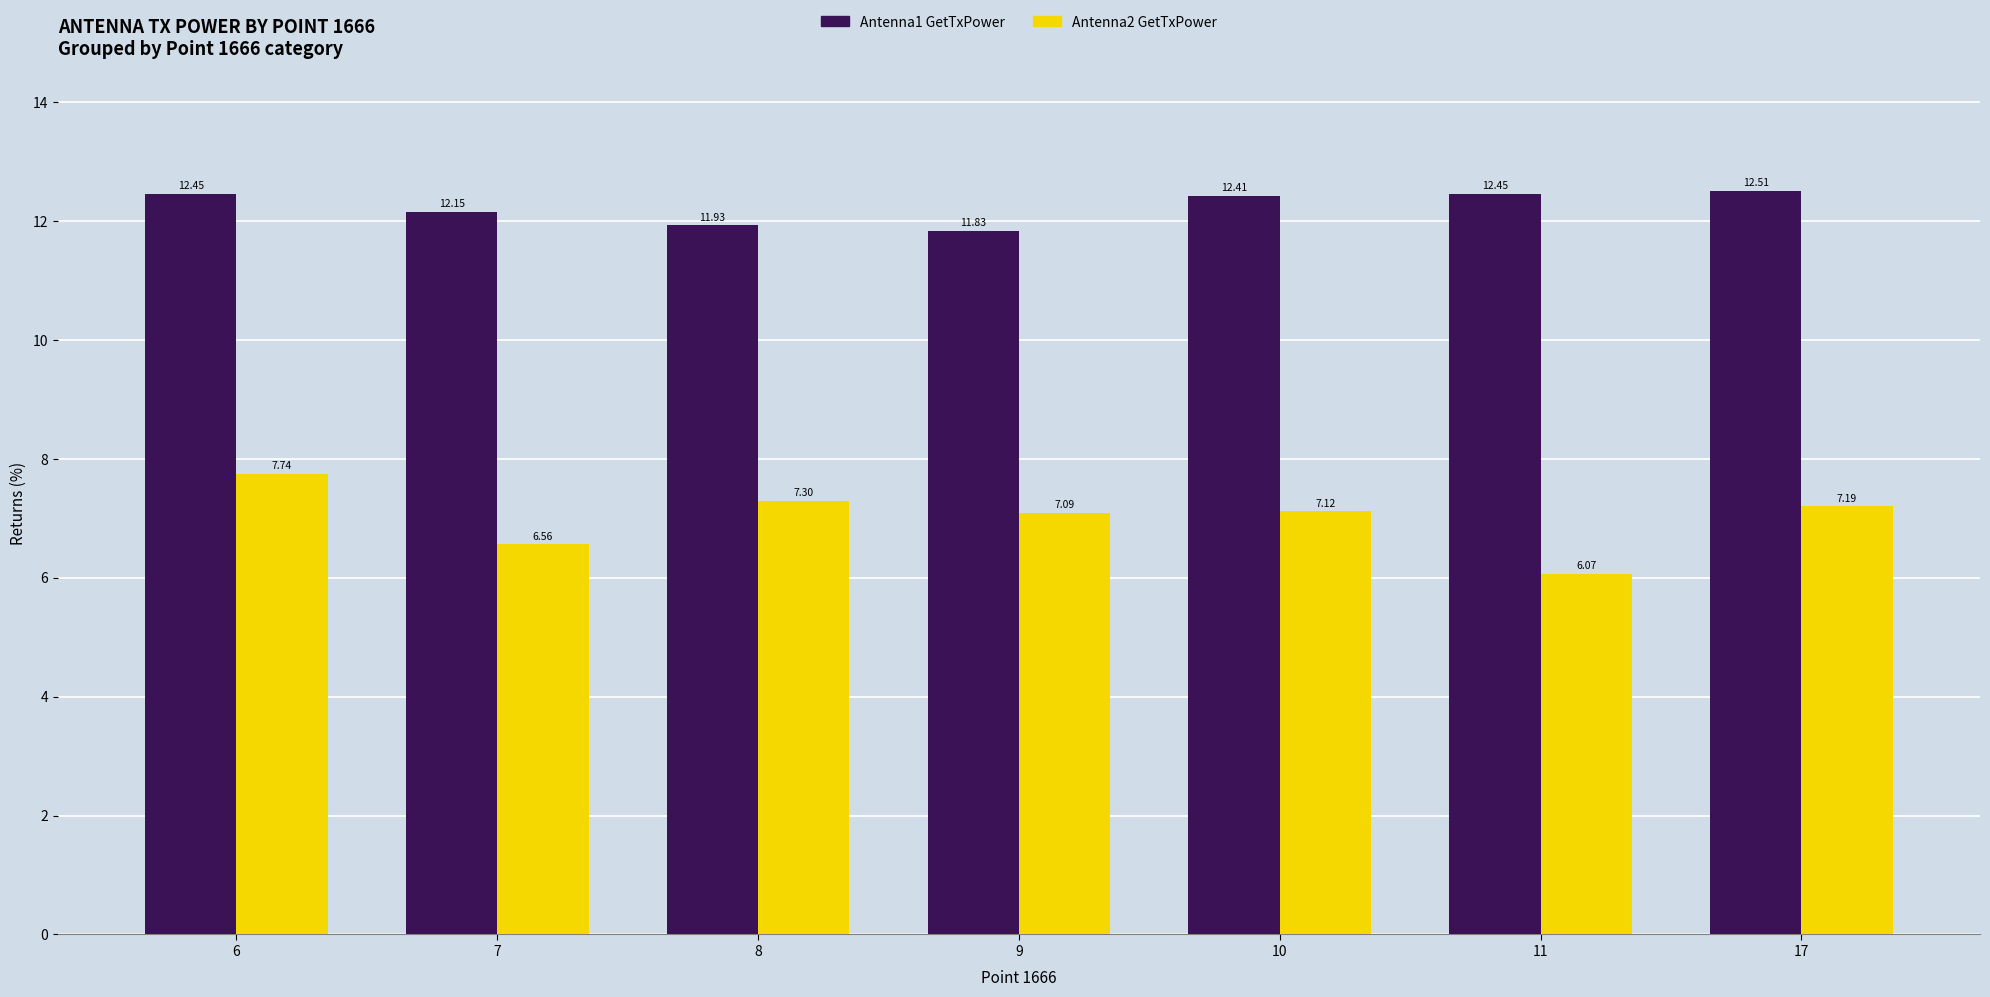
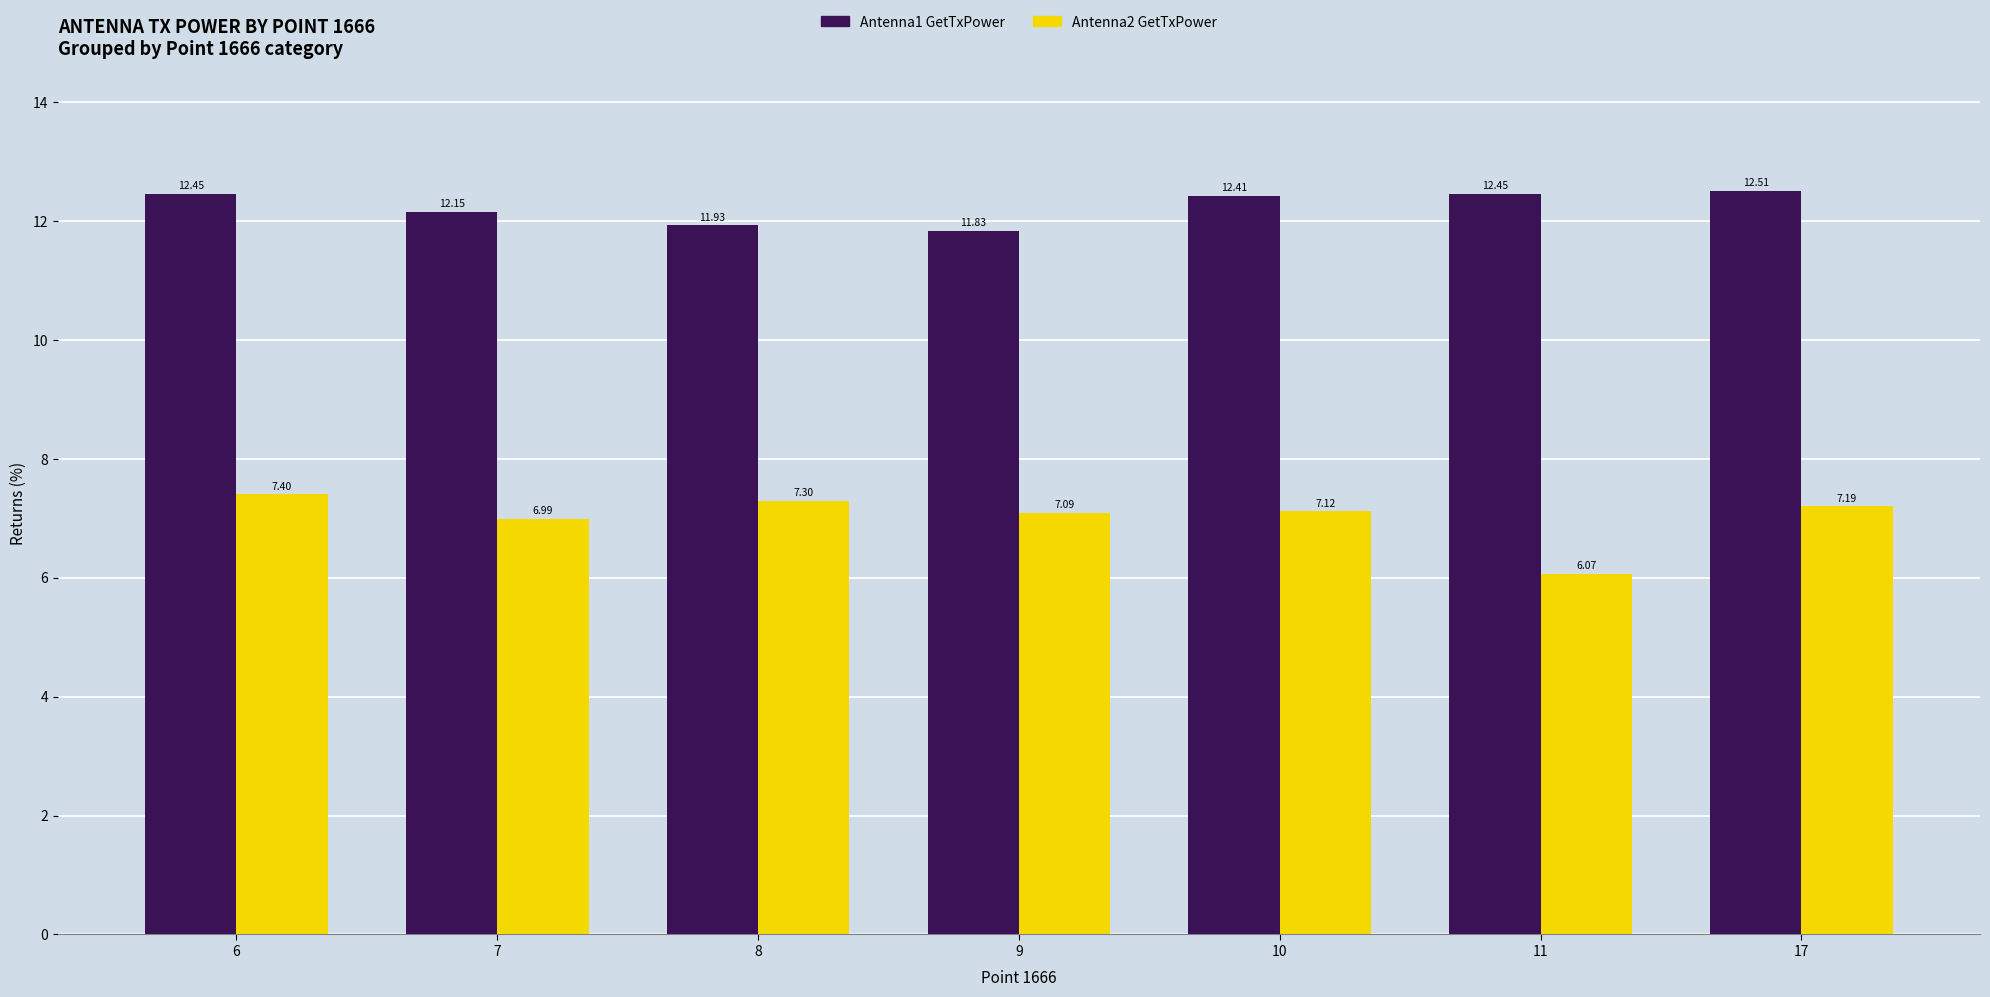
Antenna2 GetTxPower, 6: 7.74 -> 7.40
Antenna2 GetTxPower, 7: 6.56 -> 6.99
